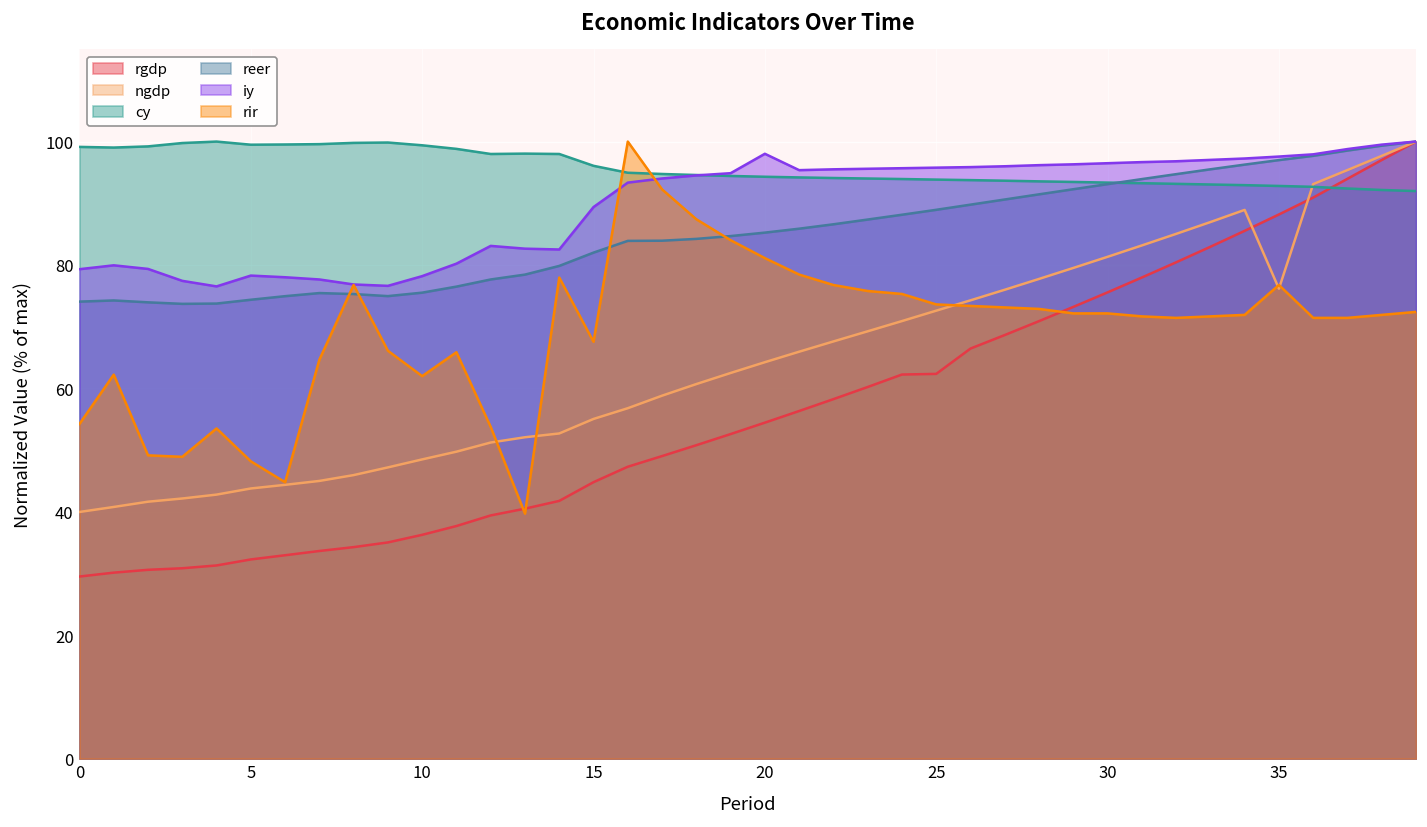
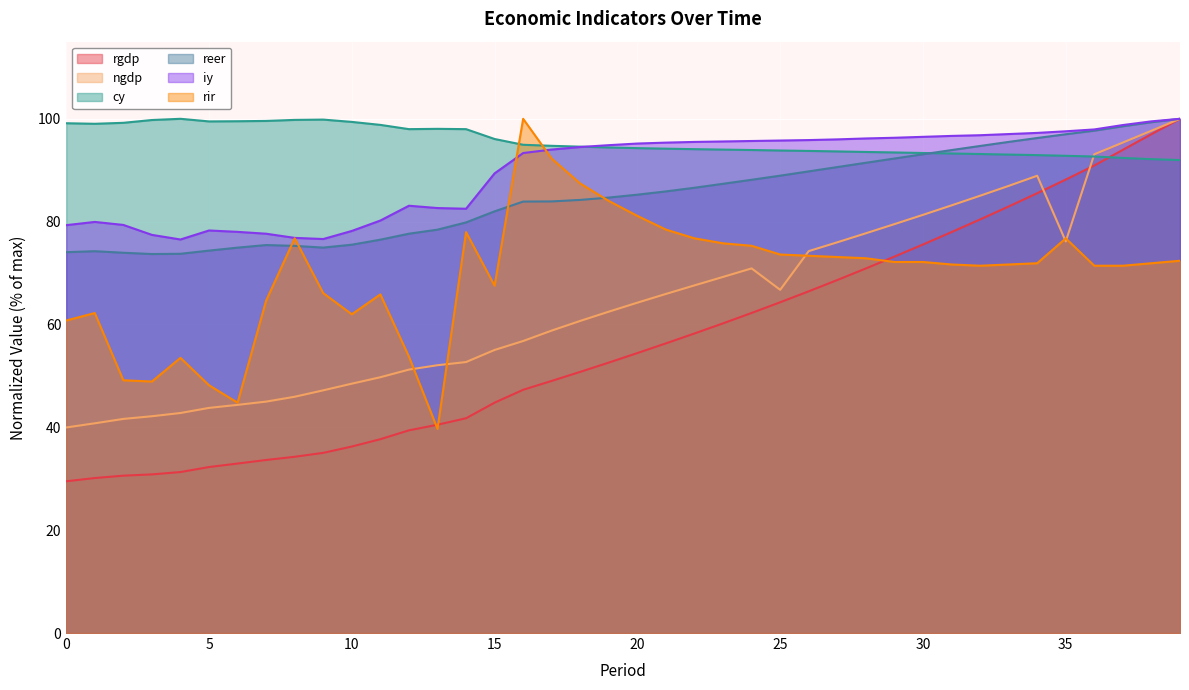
rir, 0: 54 -> 61
iy, 20: 98 -> 95
rgdp, 25: 62 -> 64
ngdp, 25: 73 -> 67
